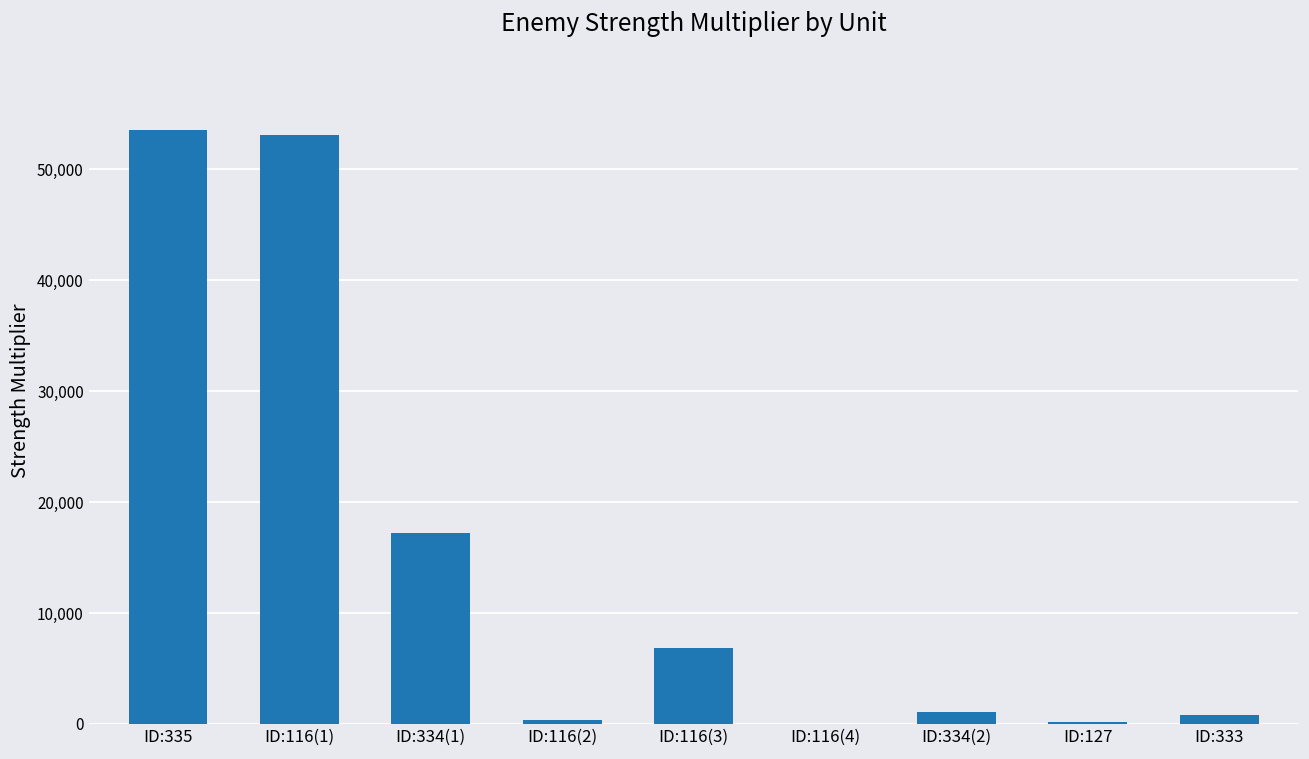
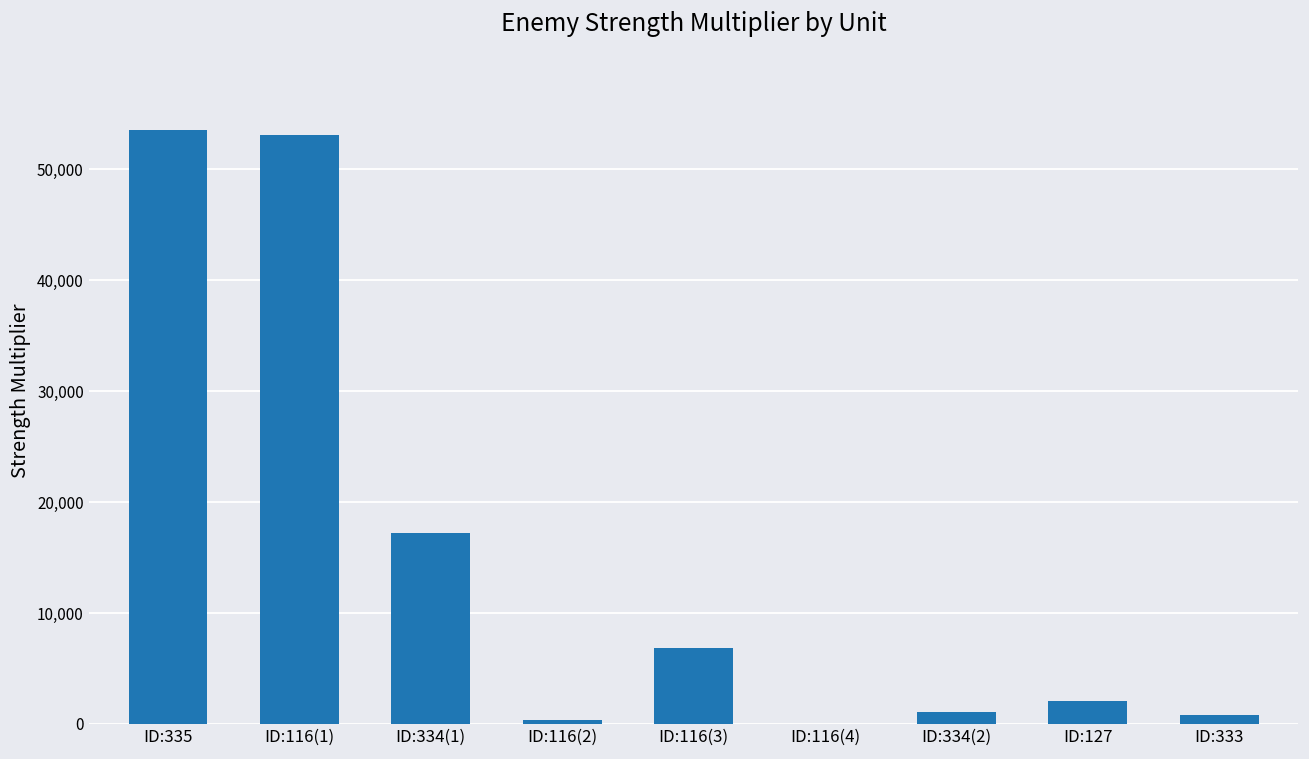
ID:127: 200 -> 2,100
